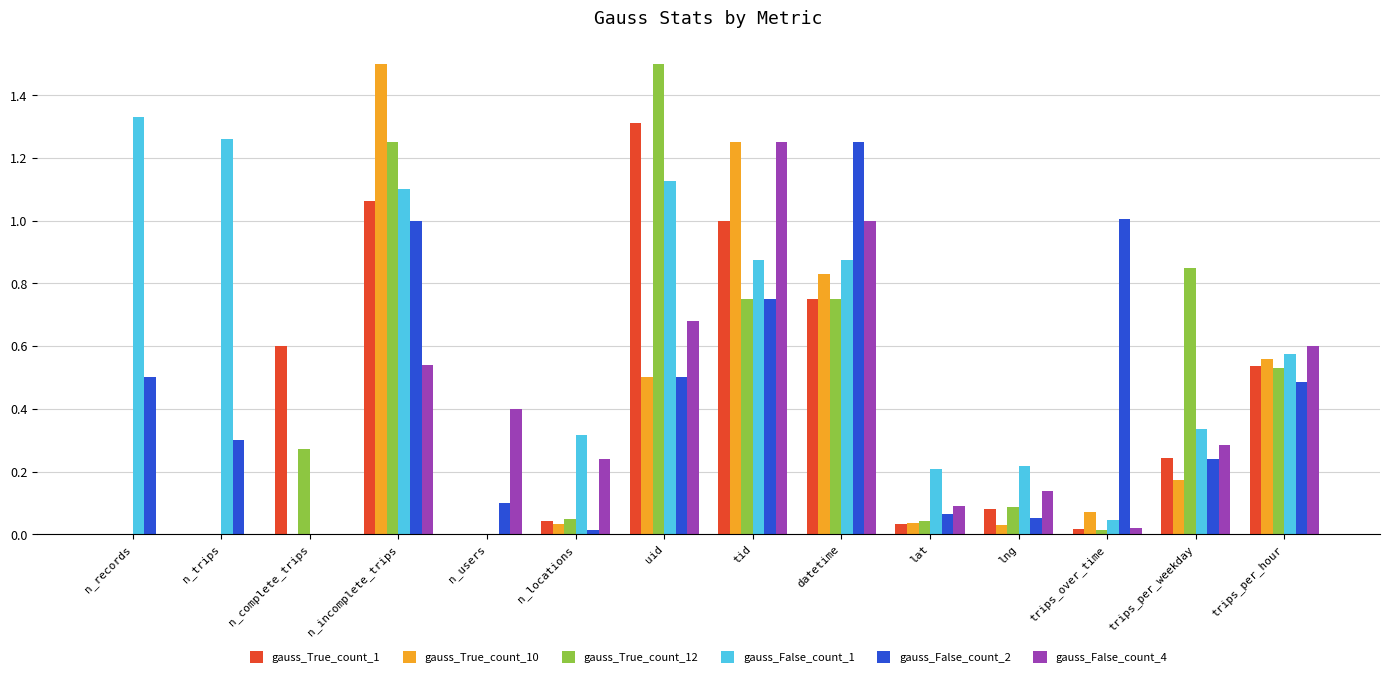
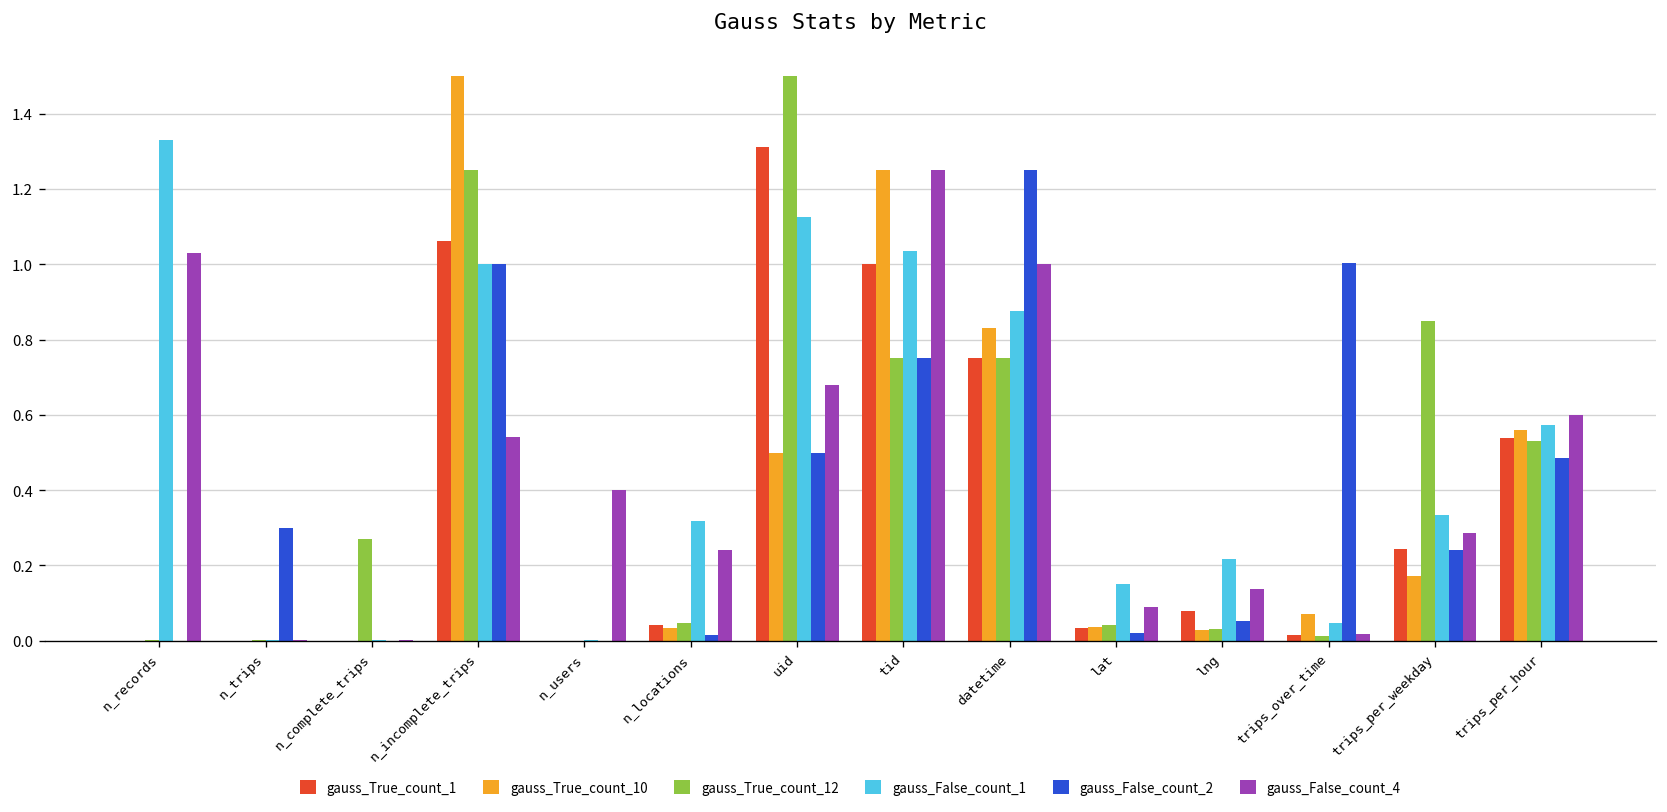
gauss_False_count_2, n_records: 0.5 -> 0.0
gauss_False_count_4, n_records: 0.00 -> 1.03
gauss_False_count_1, n_trips: 1.26 -> 0.00
gauss_True_count_1, n_complete_trips: 0.6 -> 0.0
gauss_False_count_1, n_incomplete_trips: 1.1 -> 1.0
gauss_False_count_2, n_users: 0.1 -> 0.0
gauss_False_count_1, tid: 0.88 -> 1.04
gauss_False_count_1, lat: 0.21 -> 0.15
gauss_False_count_2, lat: 0.06 -> 0.02
gauss_True_count_12, lng: 0.09 -> 0.03
